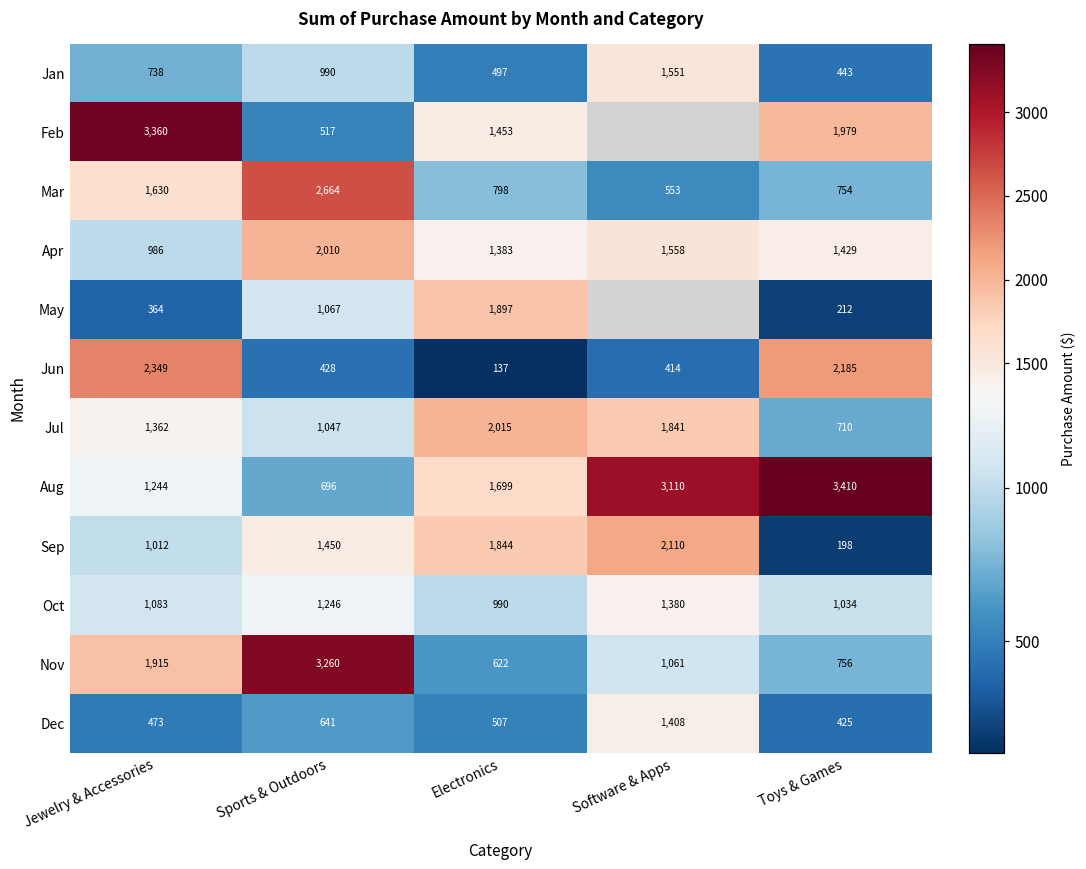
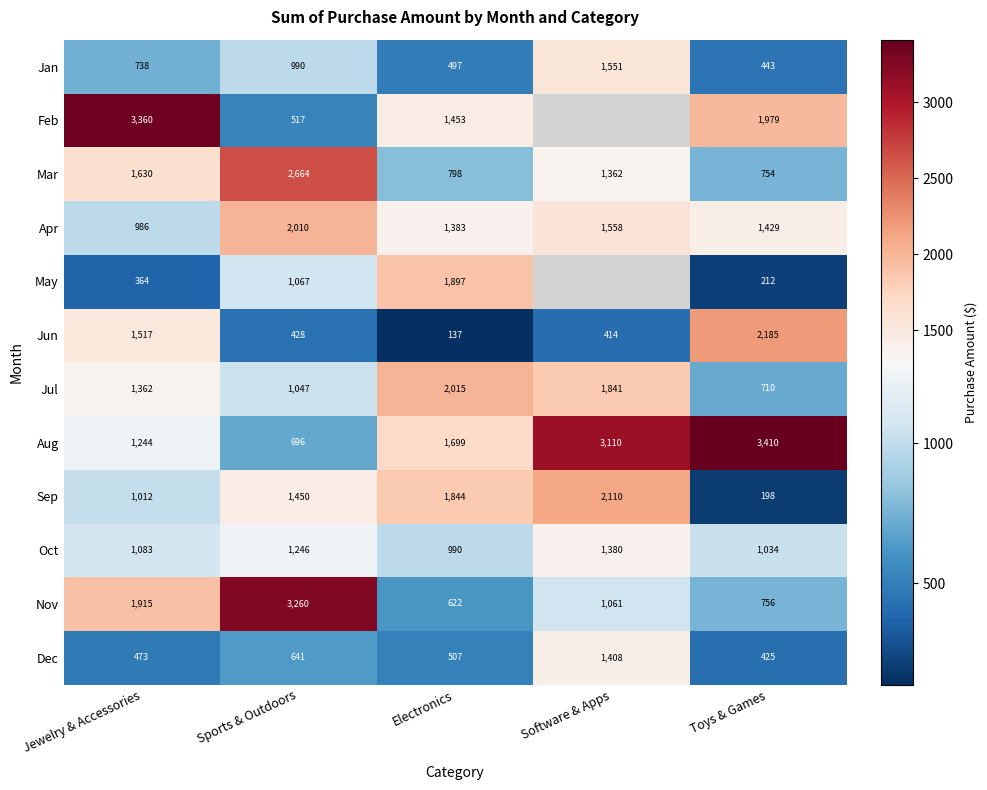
Mar, Software & Apps: 553 -> 1,362
Jun, Jewelry & Accessories: 2,349 -> 1,517
